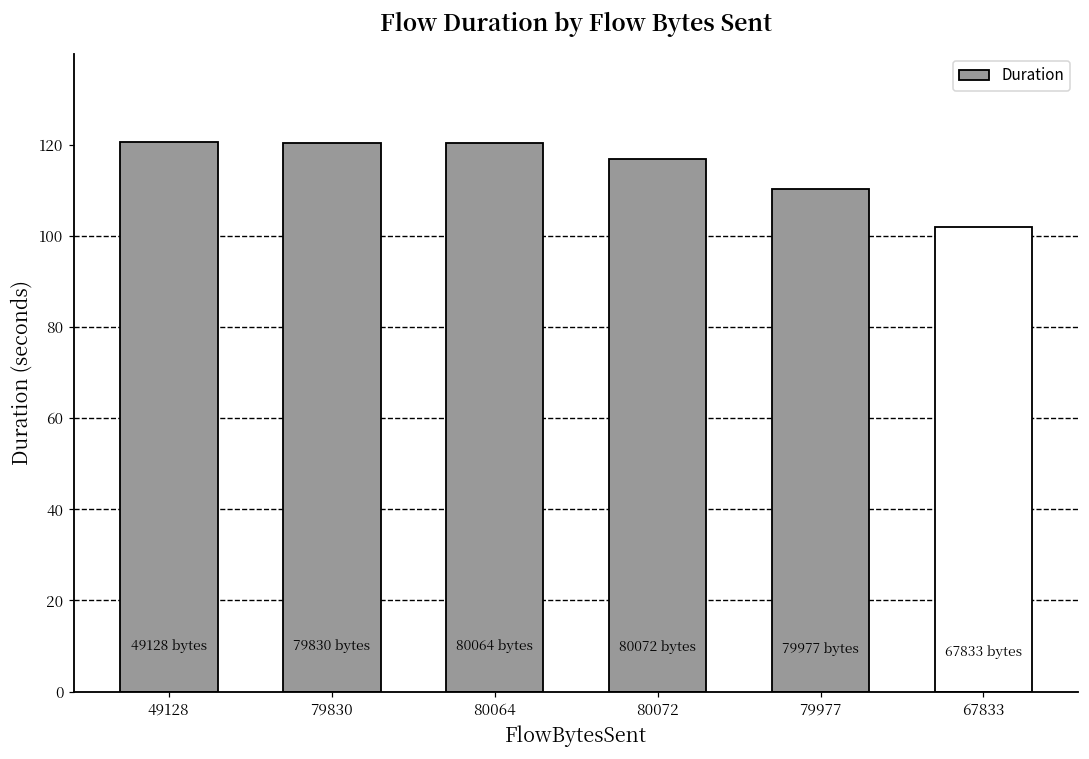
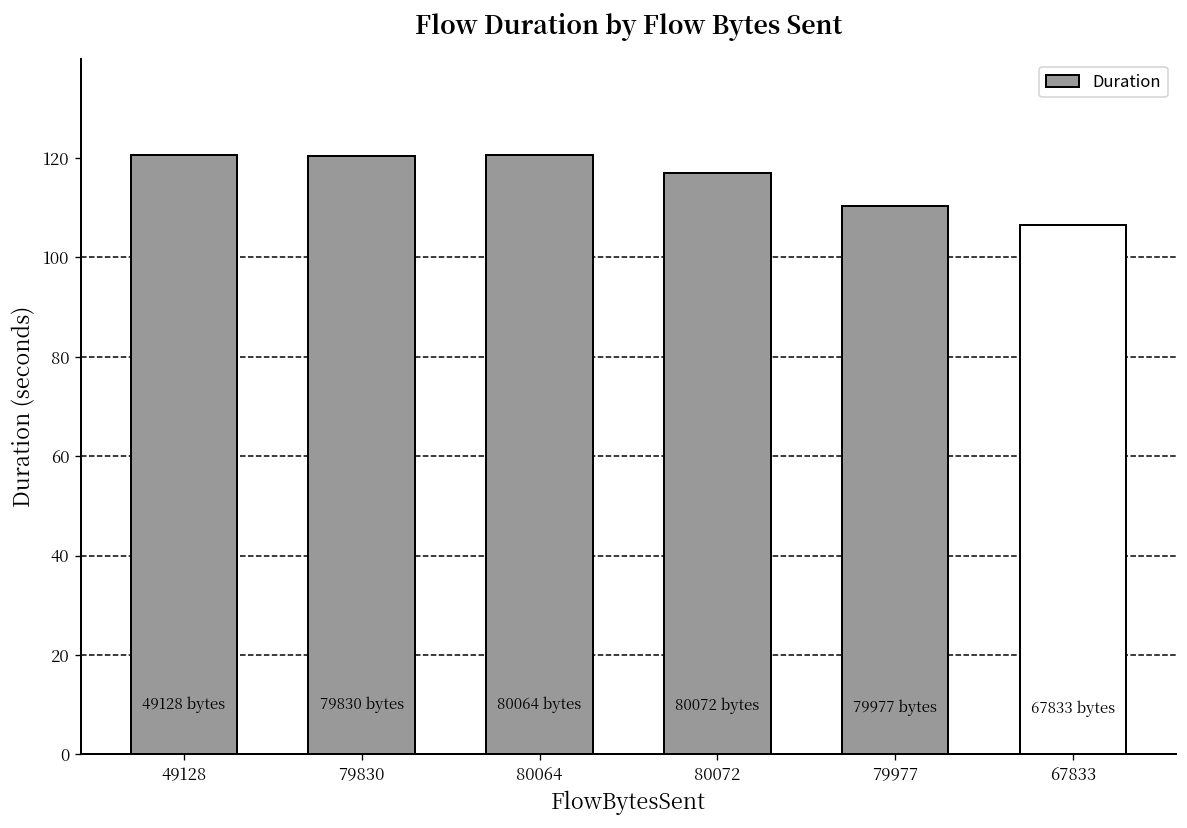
67833: 102 -> 107
